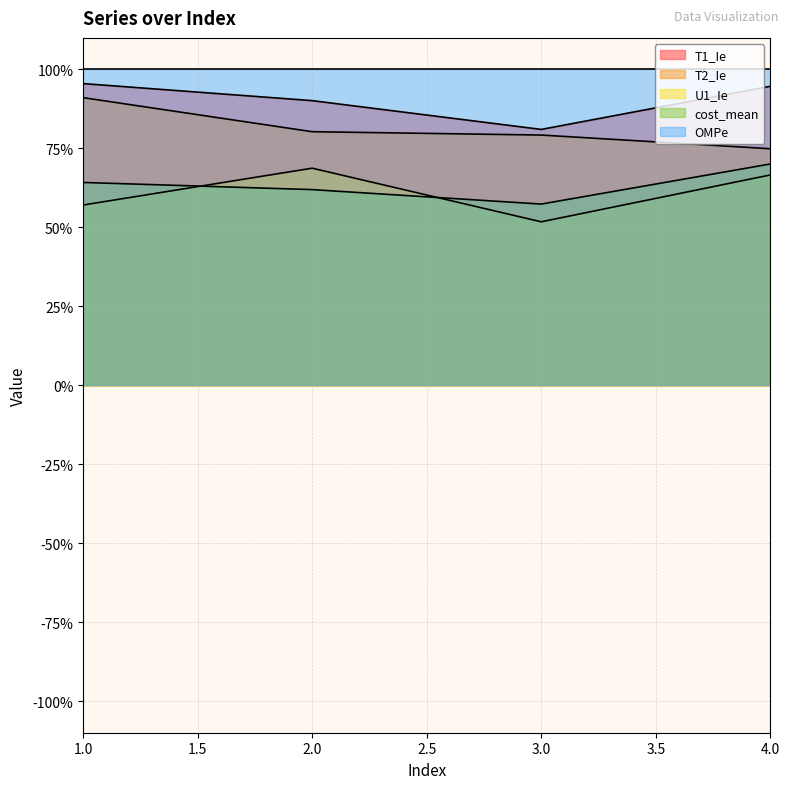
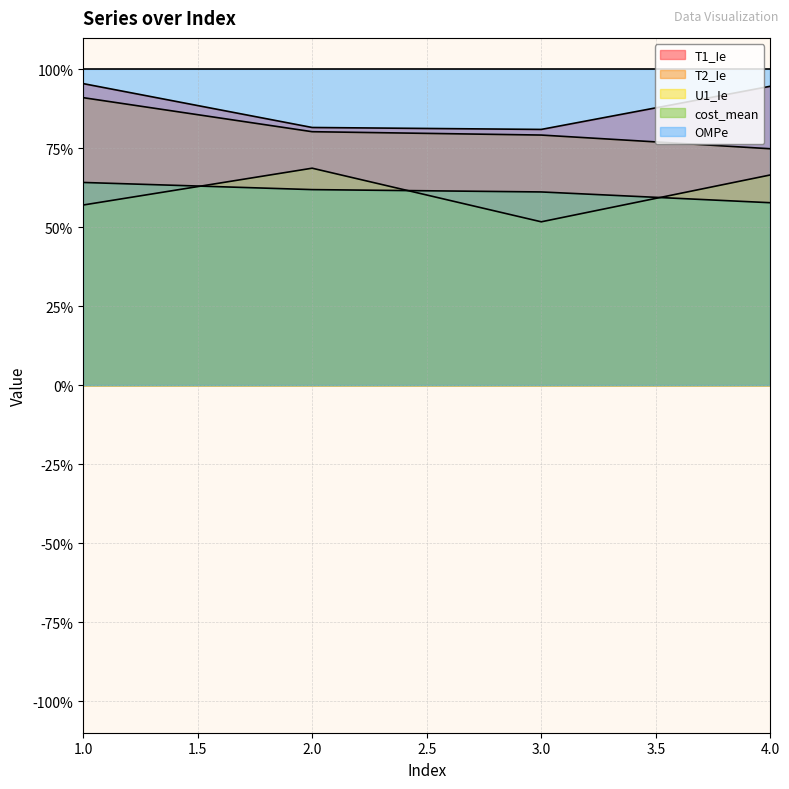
T1_Ie, 2.0: 90% -> 82%
cost_mean, 3.0: 57% -> 61%
cost_mean, 4.0: 70% -> 58%
